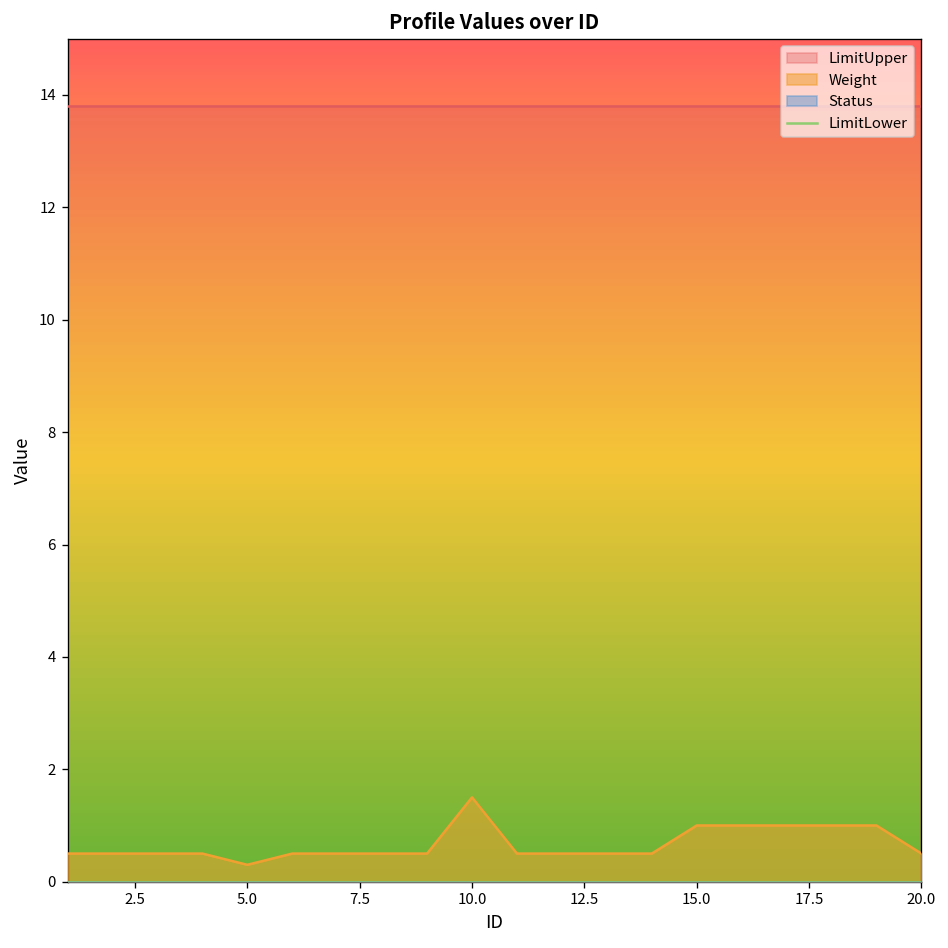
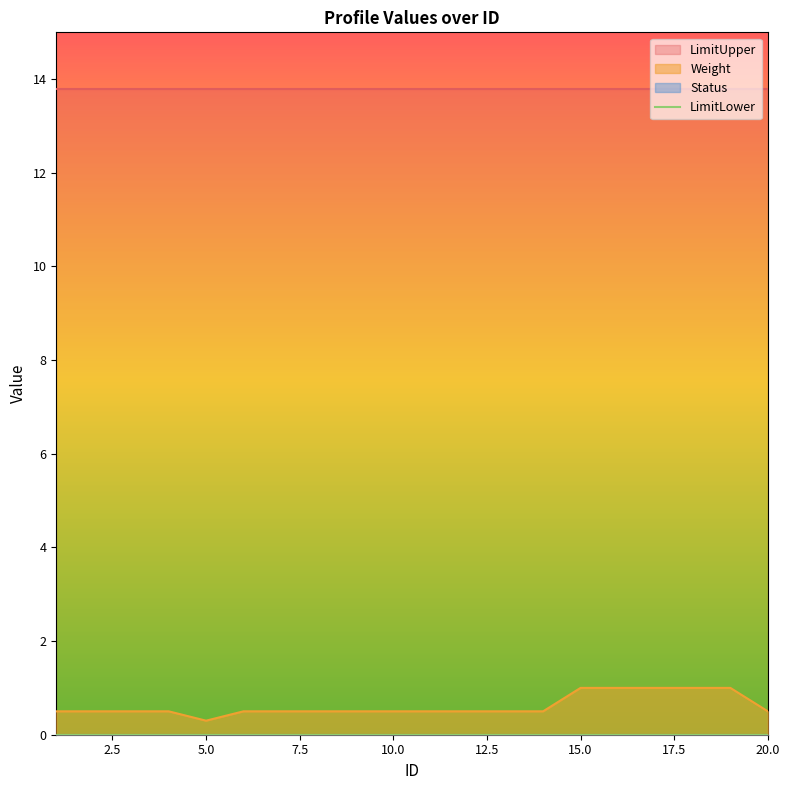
Weight, 10.0: 1.5 -> 0.5
